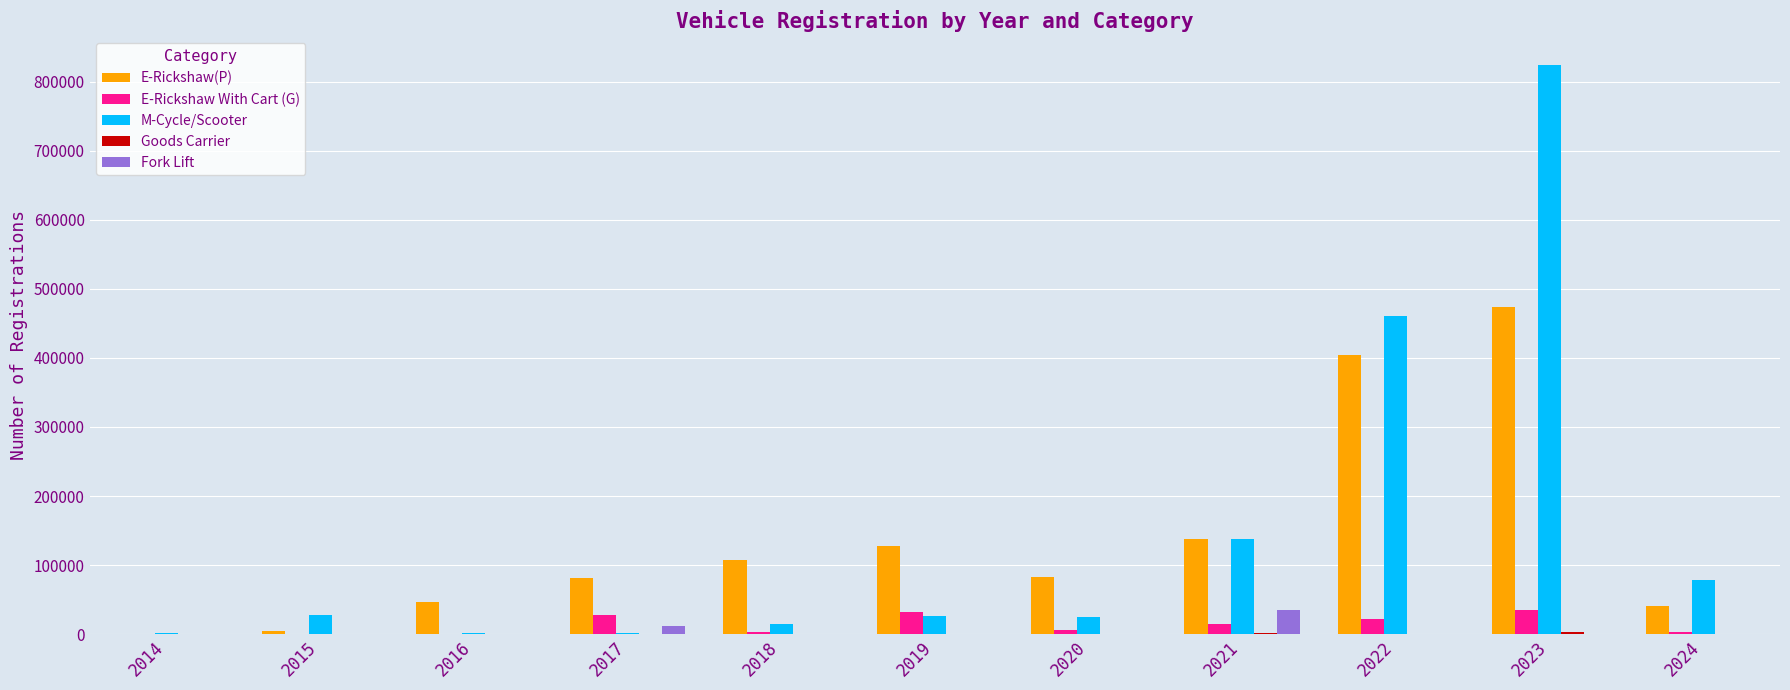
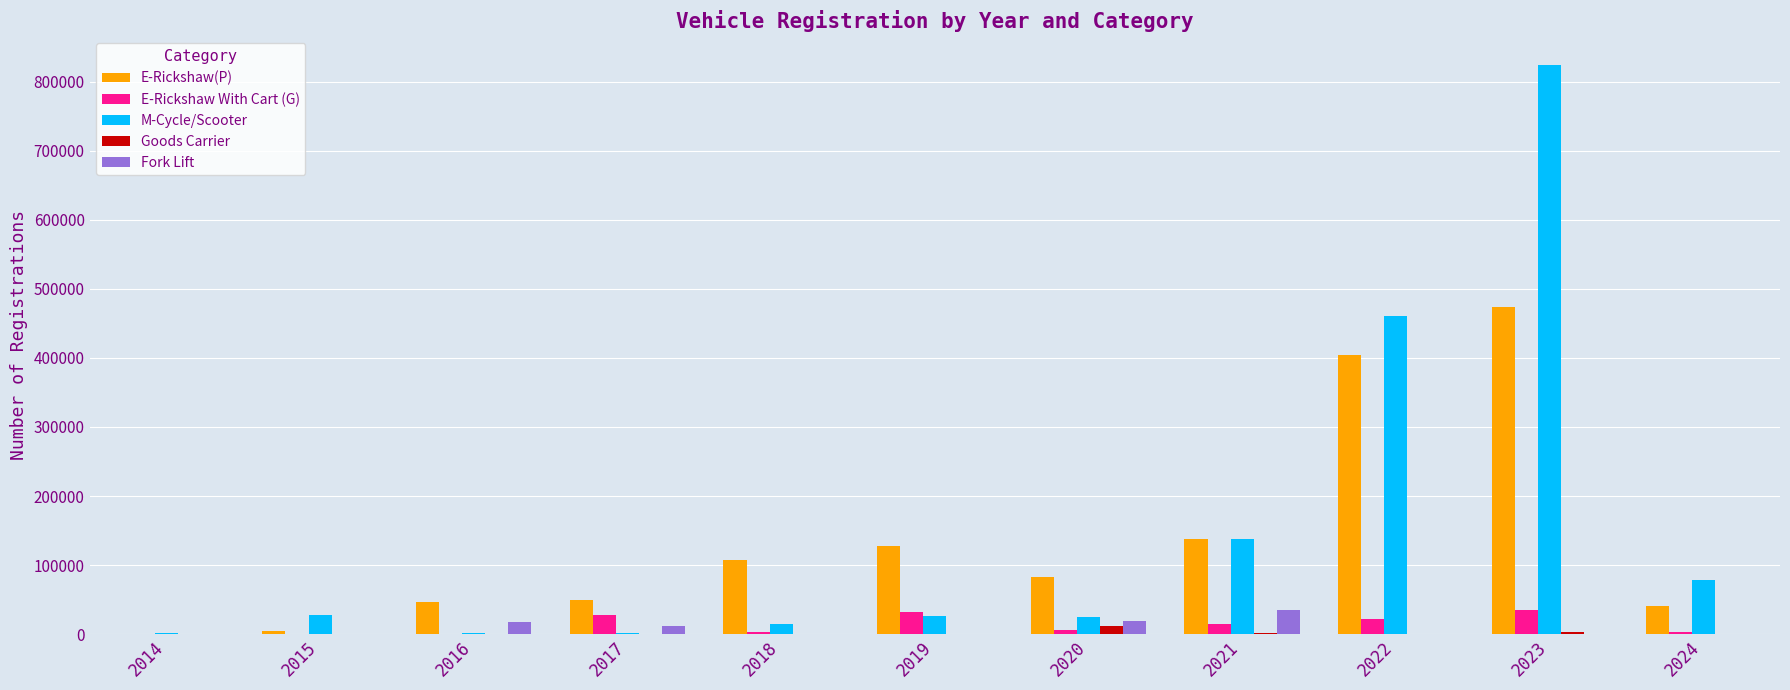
Fork Lift, 2016: 0 -> 20000
E-Rickshaw(P), 2017: 80000 -> 50000
Goods Carrier, 2020: 0 -> 10000
Fork Lift, 2020: 0 -> 20000
